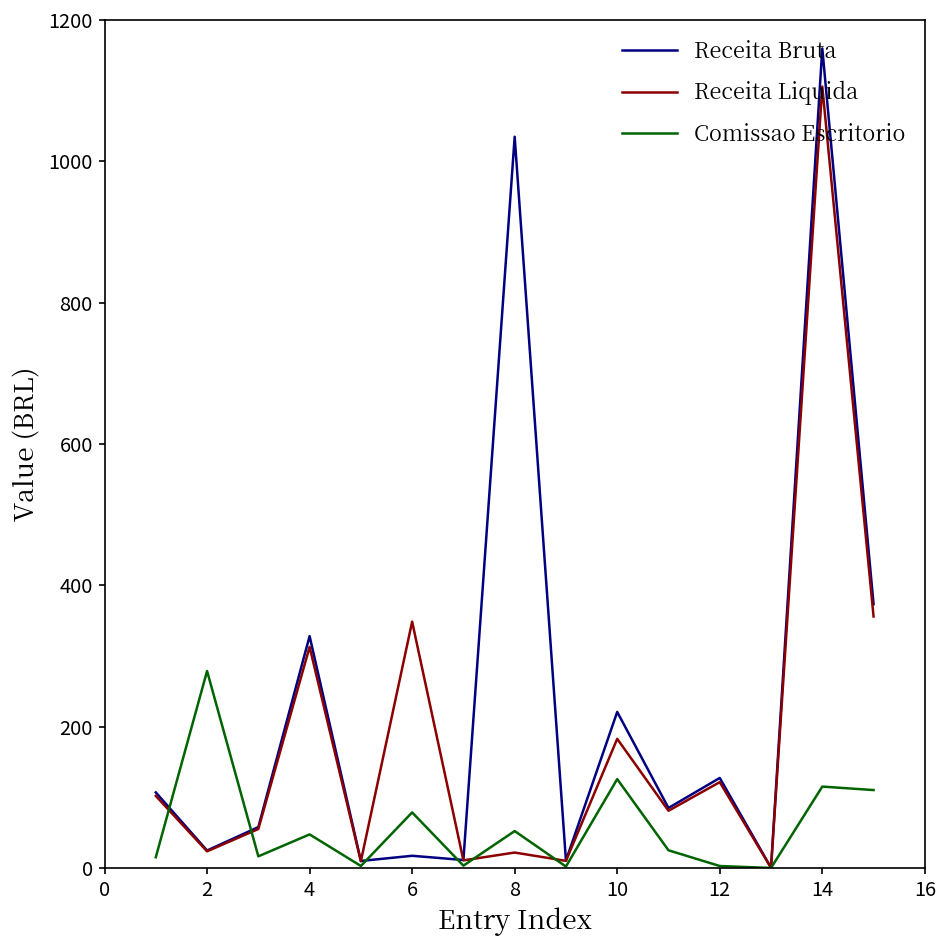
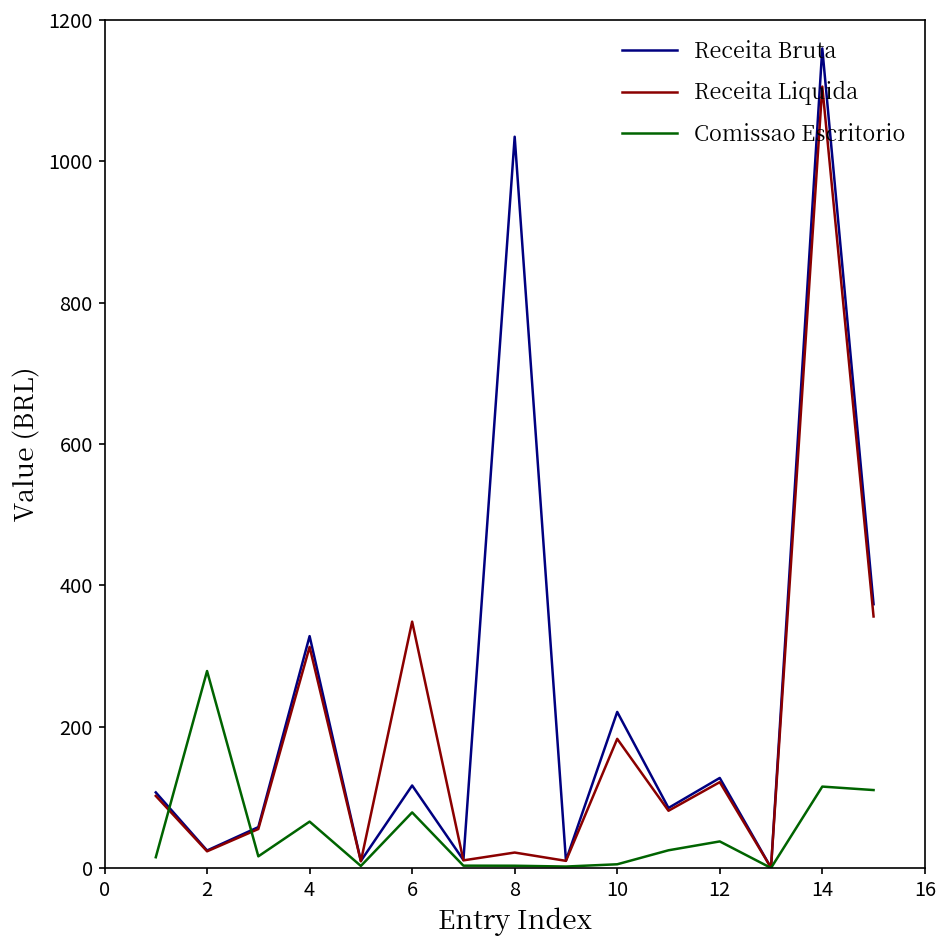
Comissao Escritorio, 4: 50 -> 70
Receita Bruta, 6: 20 -> 120
Comissao Escritorio, 8: 50 -> 0
Comissao Escritorio, 10: 130 -> 10
Comissao Escritorio, 12: 0 -> 40
